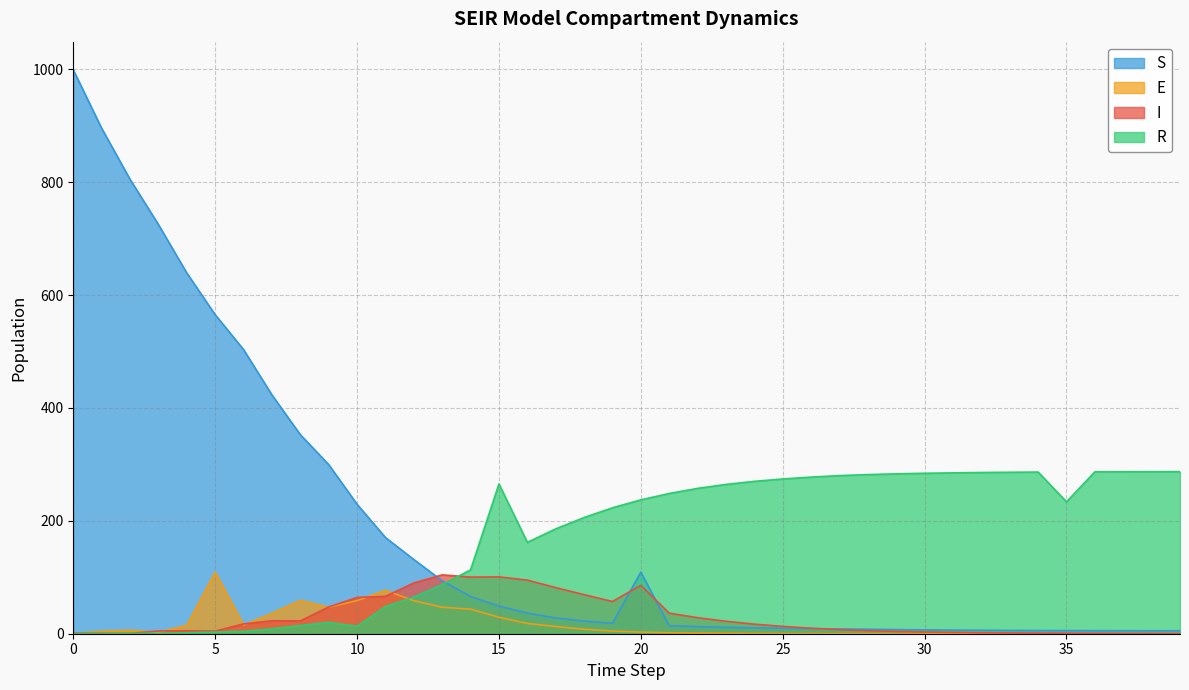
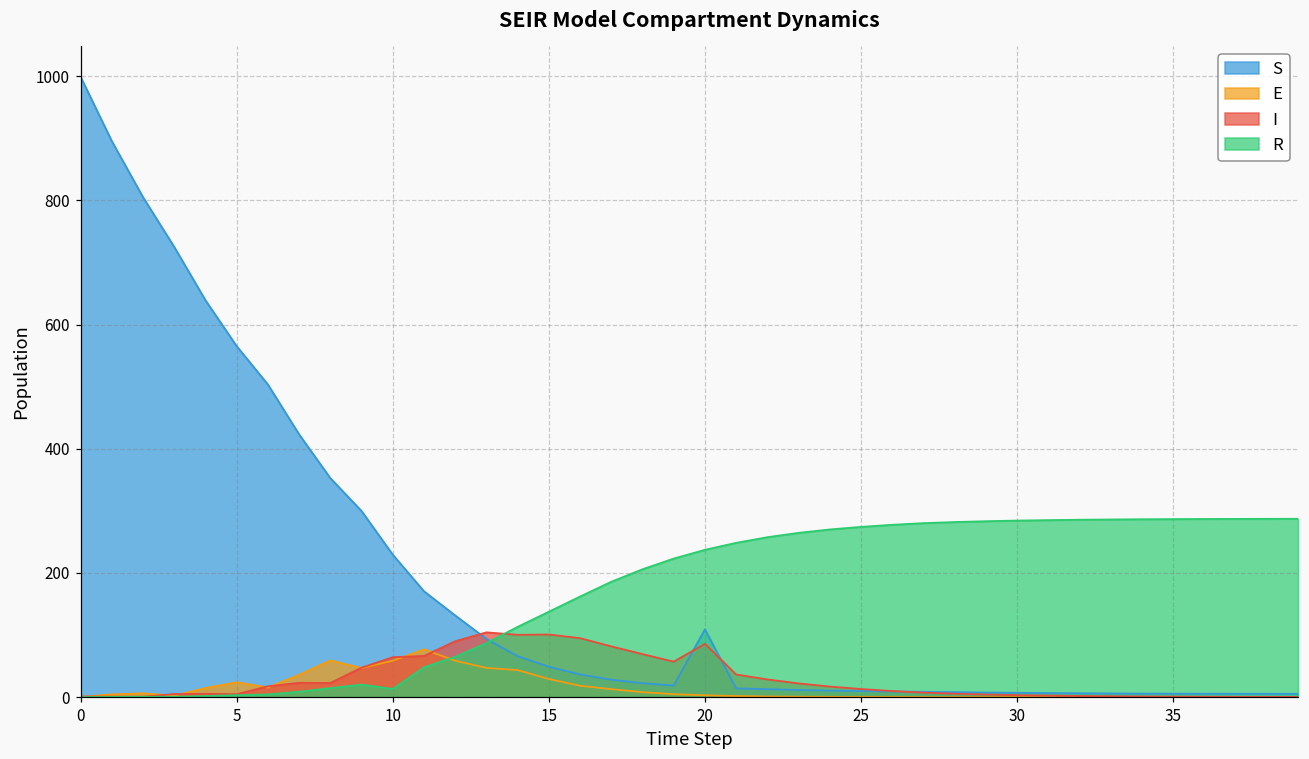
E, 5: 110 -> 20
R, 15: 270 -> 140
R, 35: 230 -> 290
